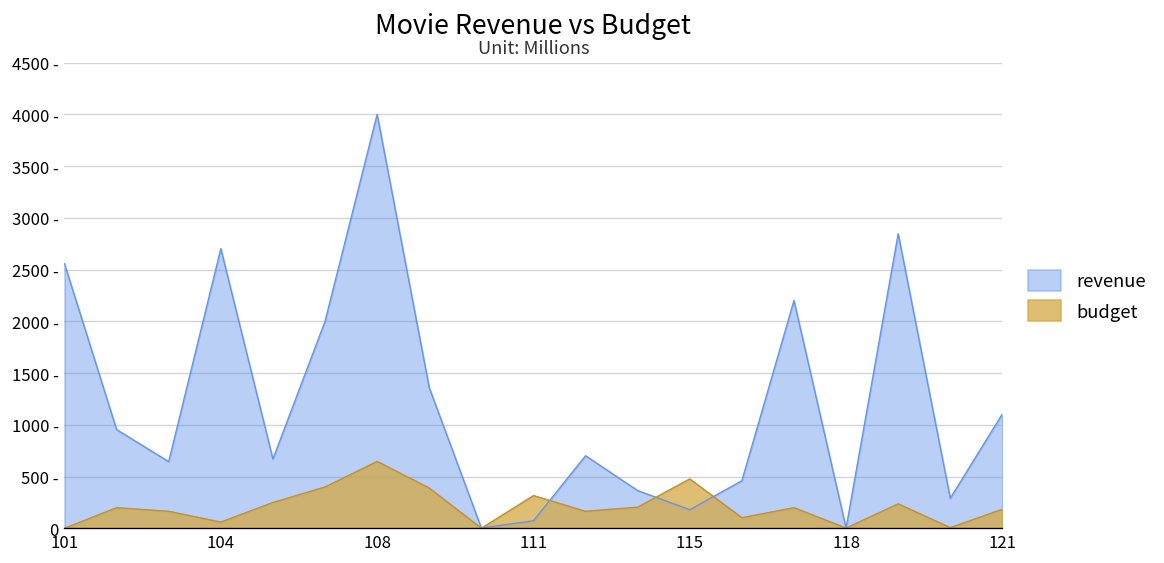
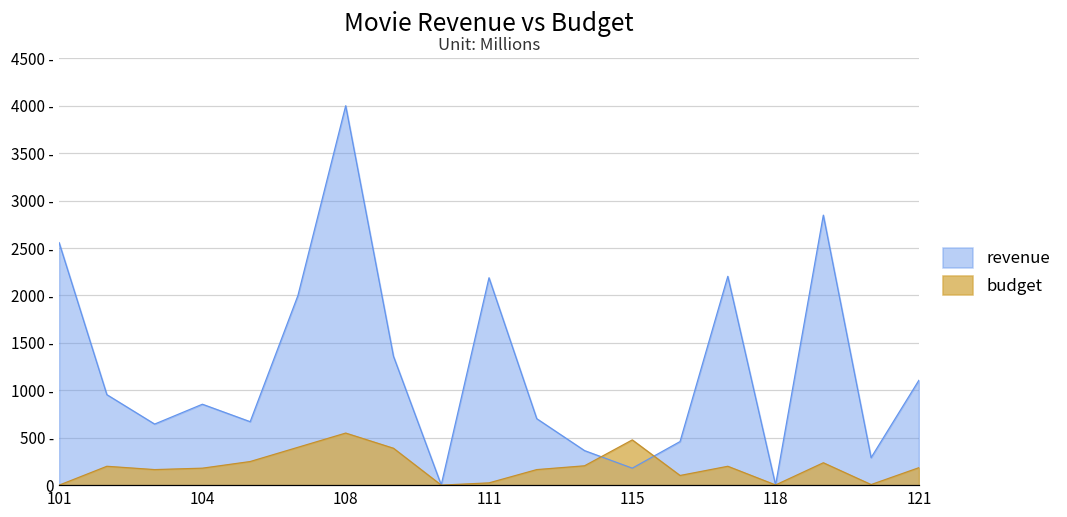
revenue, 104: 2700 - -> 900 -
budget, 104: 100 - -> 200 -
budget, 108: 650 - -> 550 -
revenue, 111: 100 - -> 2200 -
budget, 111: 300 - -> 0 -
